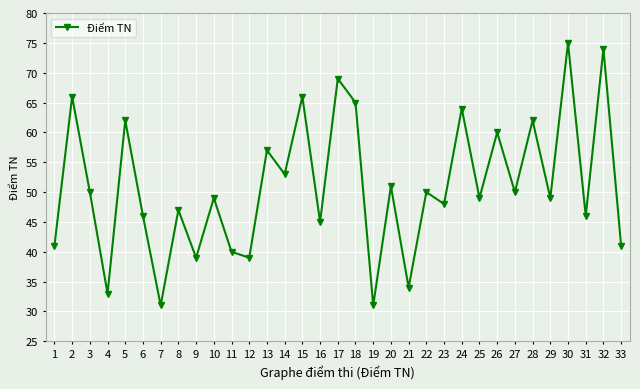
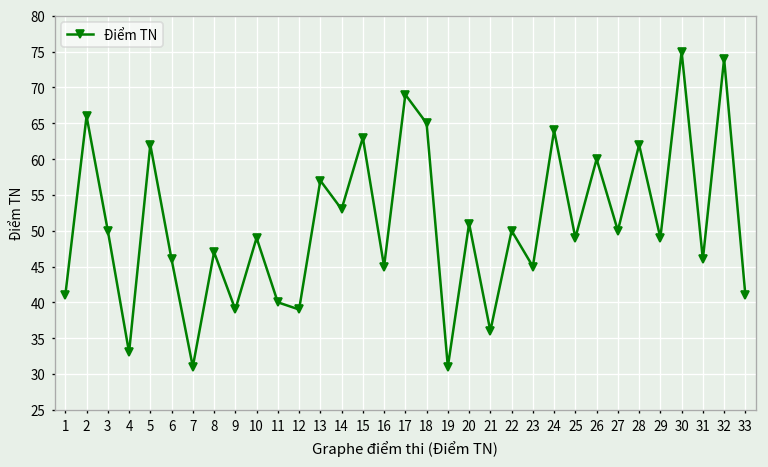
15: 66 -> 63
21: 34 -> 36
23: 48 -> 45
